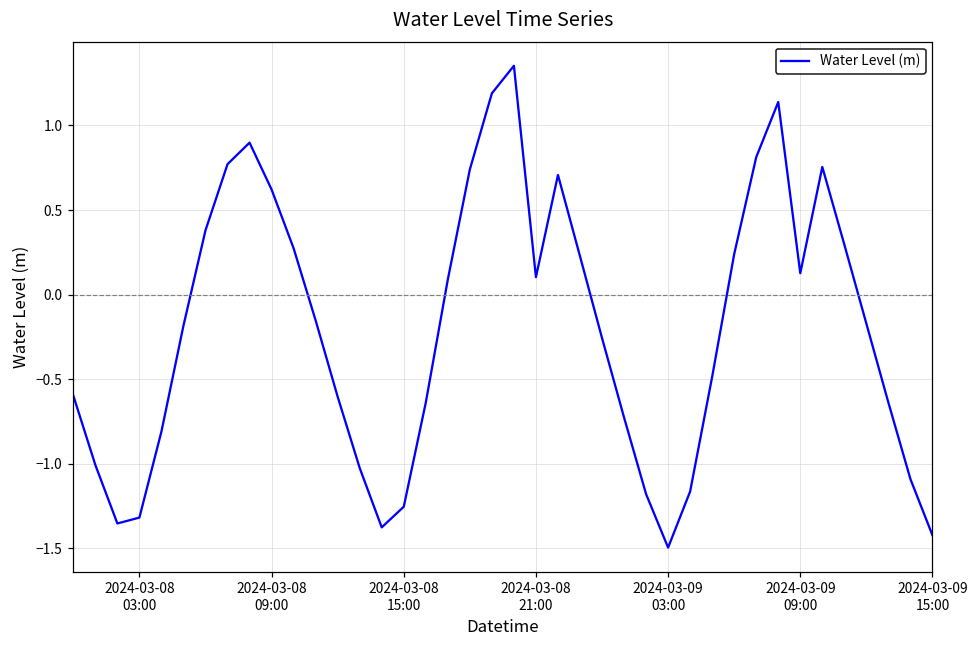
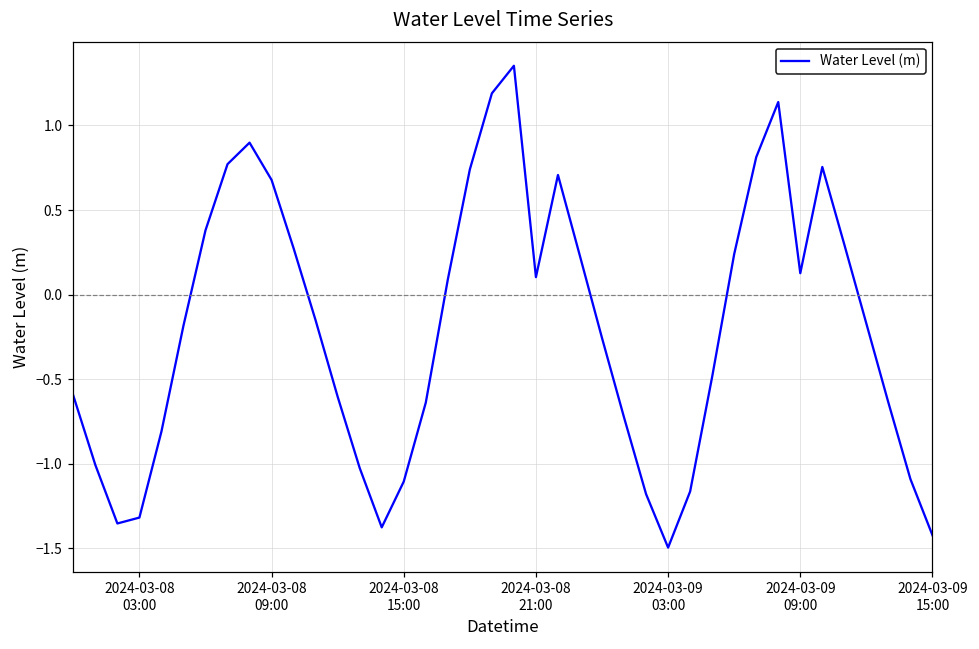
2024-03-08 09:00: 0.62 -> 0.68
2024-03-08 15:00: -1.25 -> -1.11
